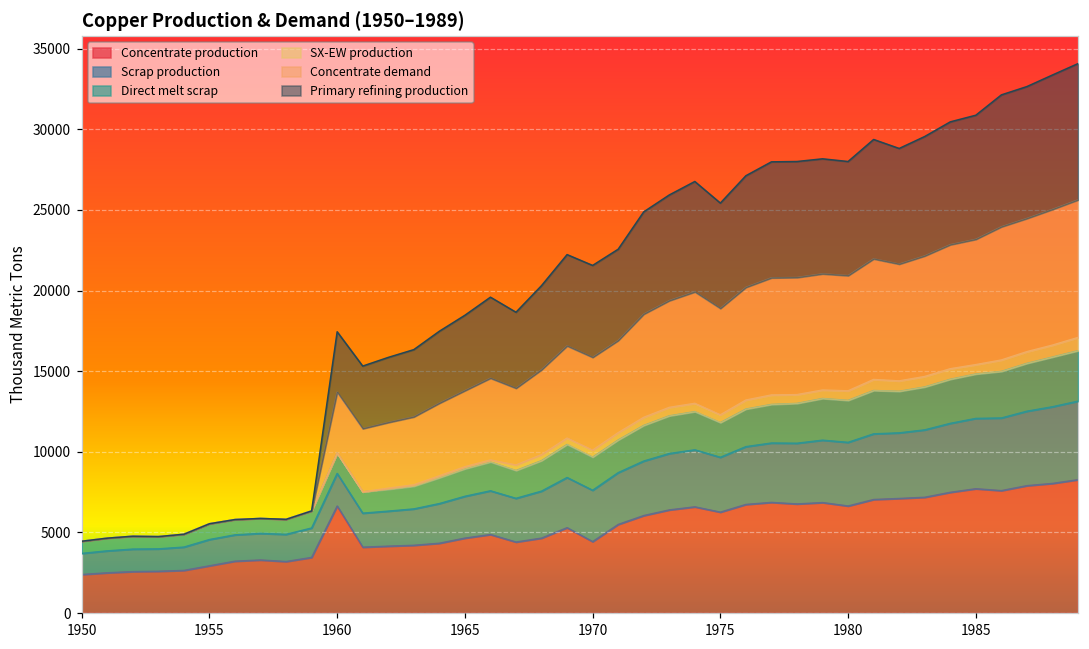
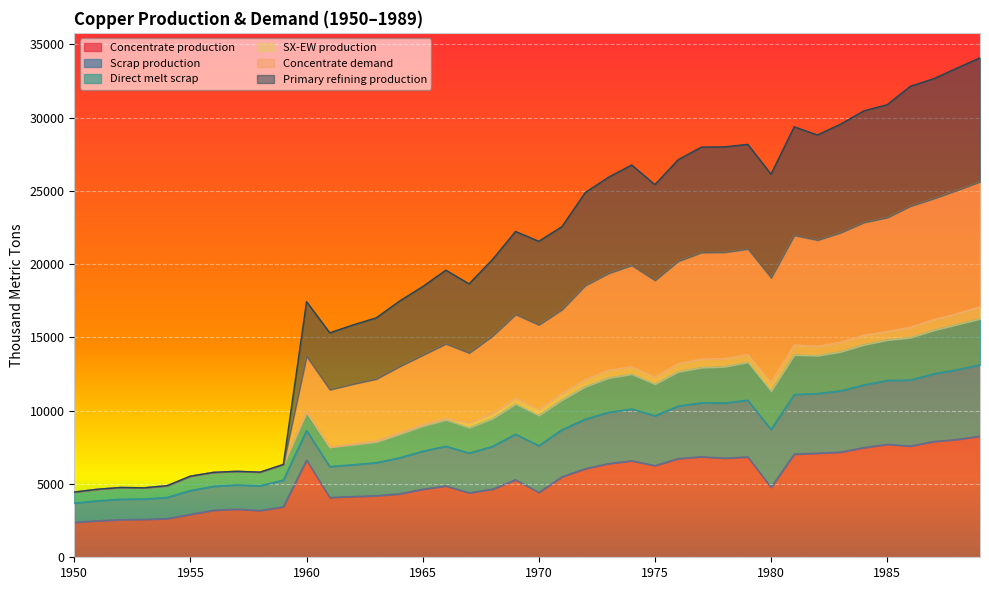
Concentrate production, 1980: 6600 -> 4800
